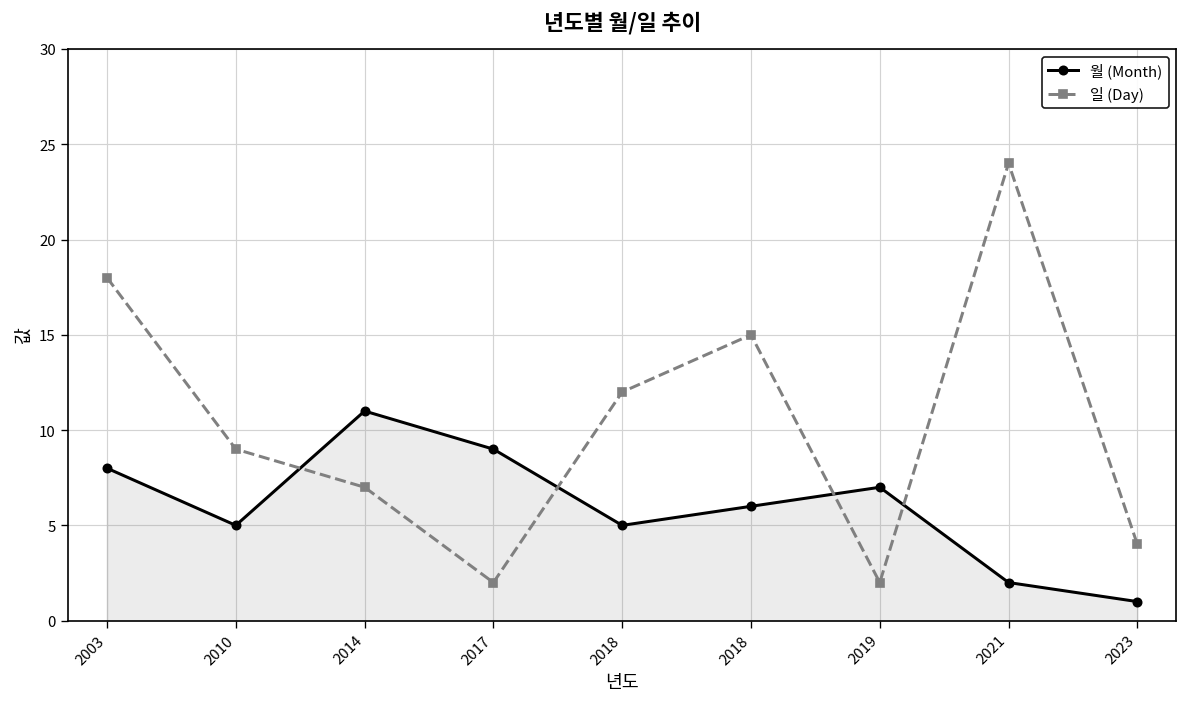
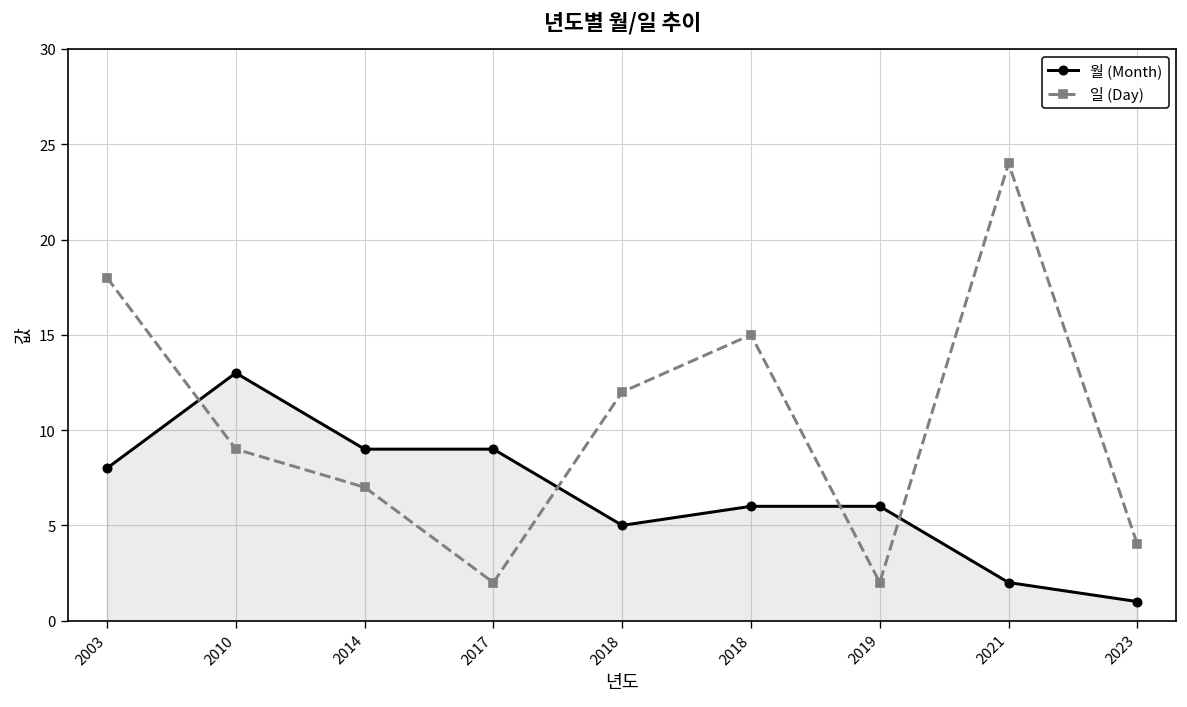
월 (Month), 2010: 5 -> 13
월 (Month), 2014: 11 -> 9
월 (Month), 2019: 7 -> 6
